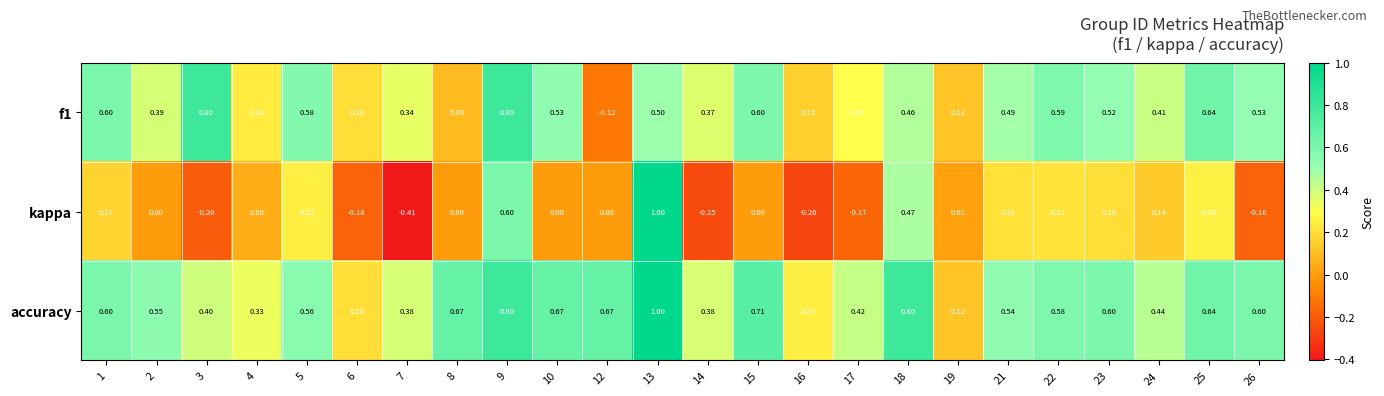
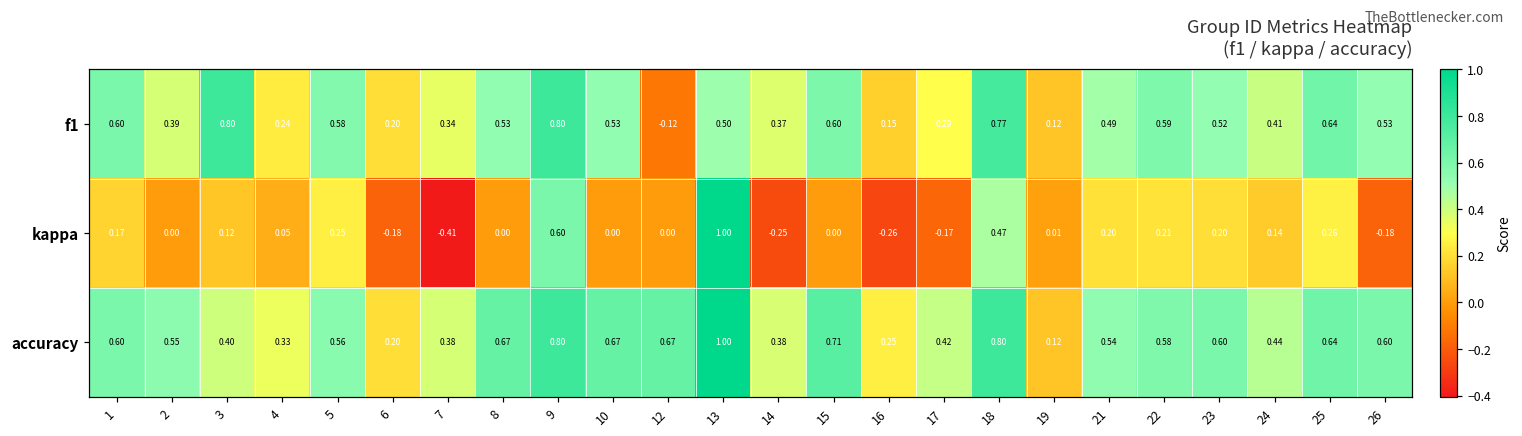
f1, 8: 0.09 -> 0.53
f1, 18: 0.46 -> 0.77
kappa, 3: -0.20 -> 0.12
